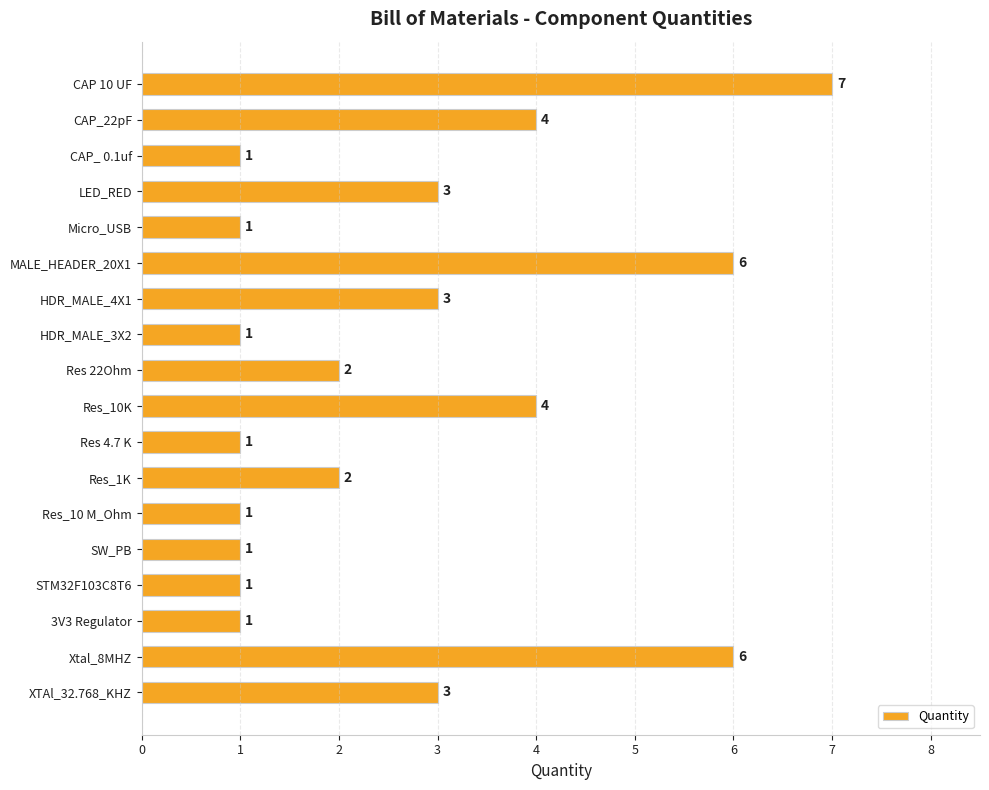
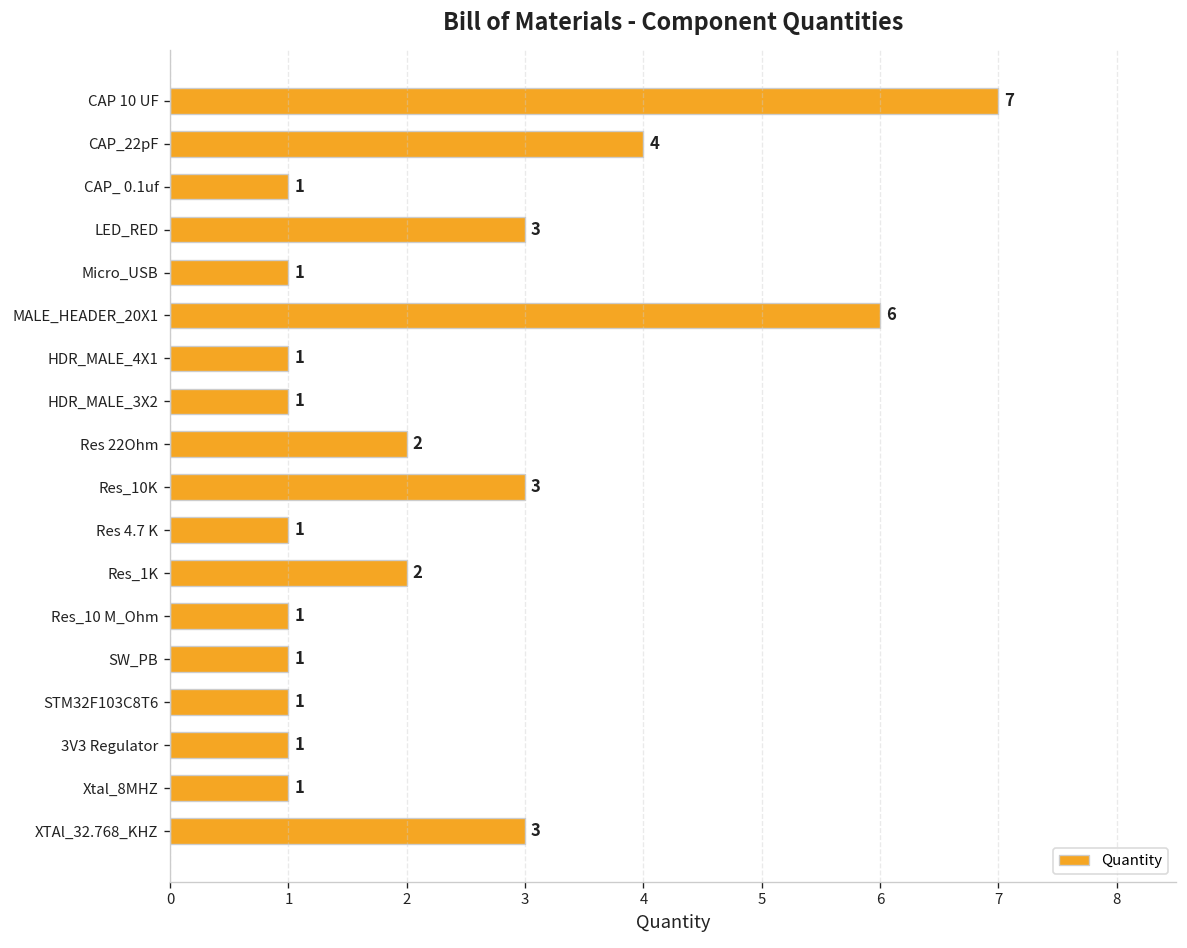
HDR_MALE_4X1: 3 -> 1
Res_10K: 4 -> 3
Xtal_8MHZ: 6 -> 1
